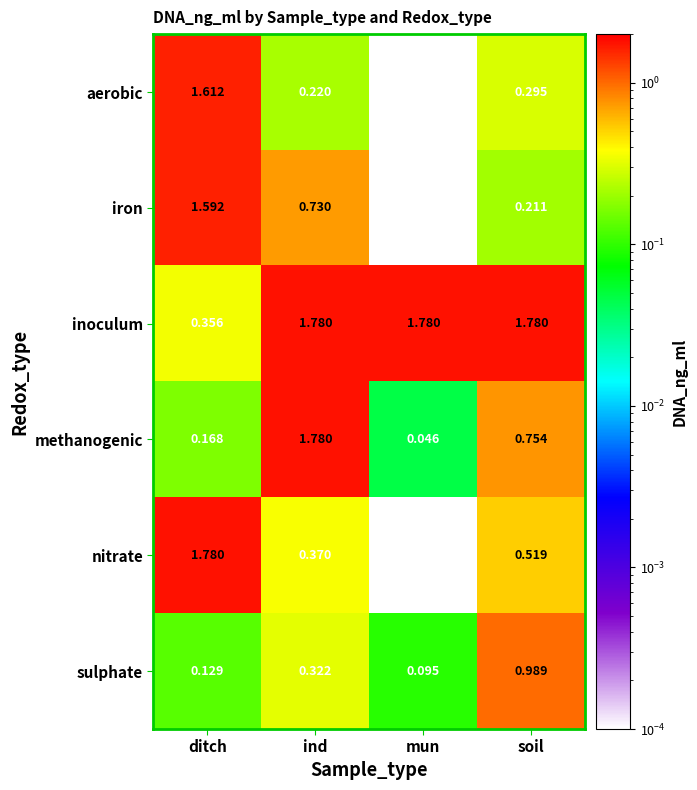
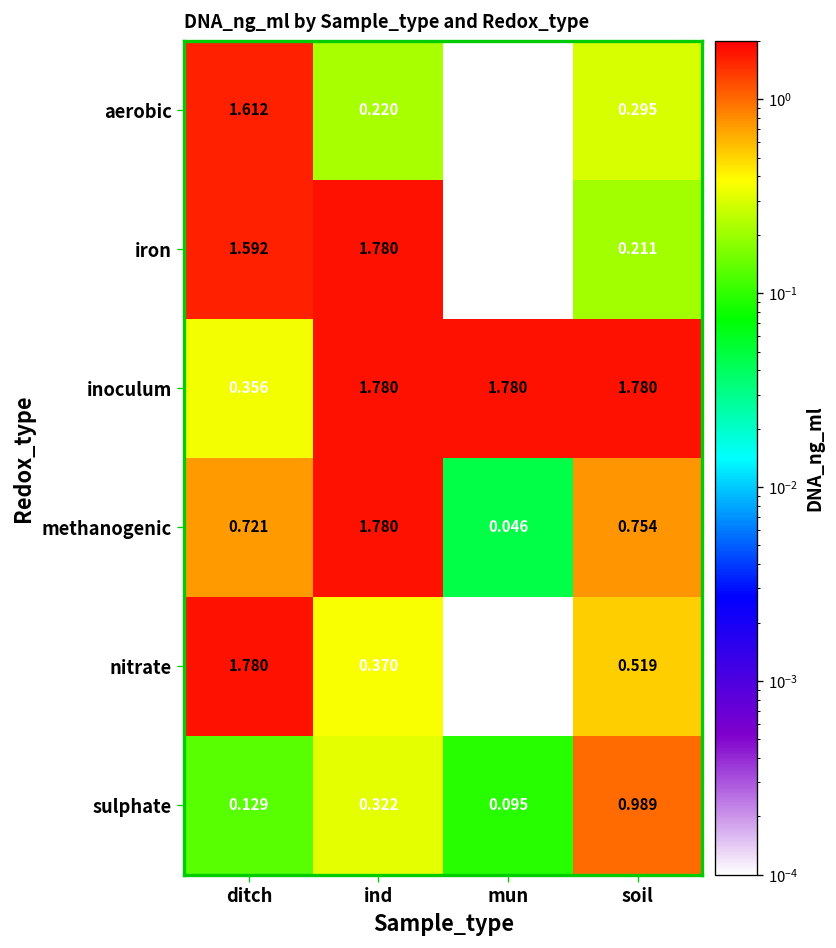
iron, ind: 0.730 -> 1.780
methanogenic, ditch: 0.168 -> 0.721
